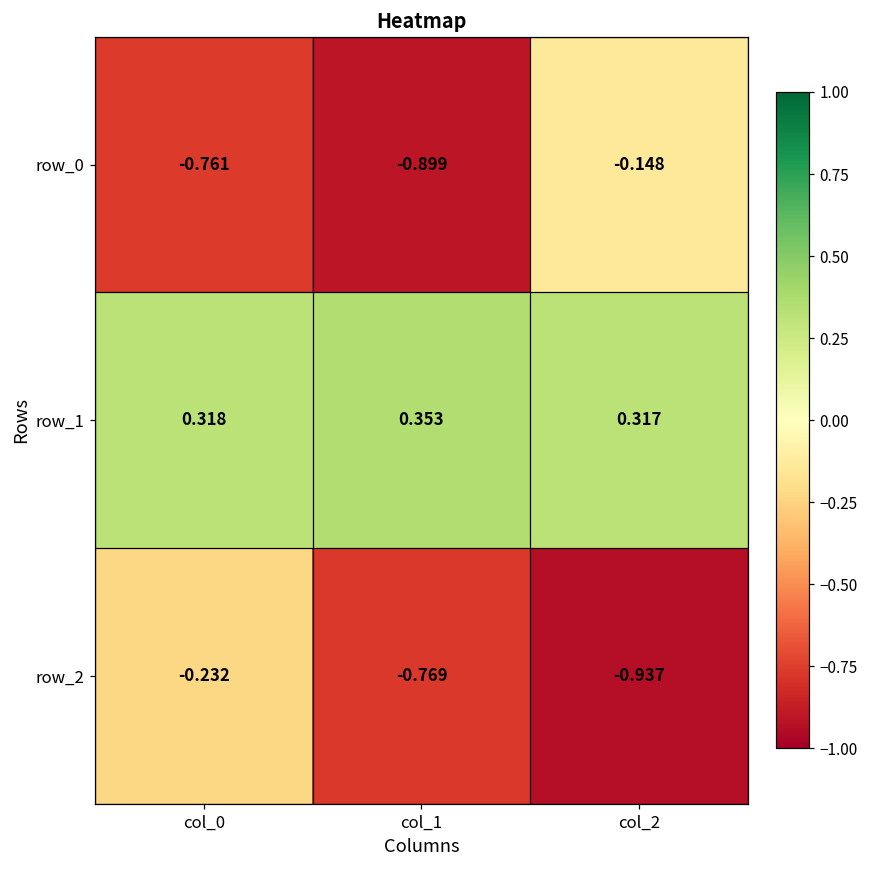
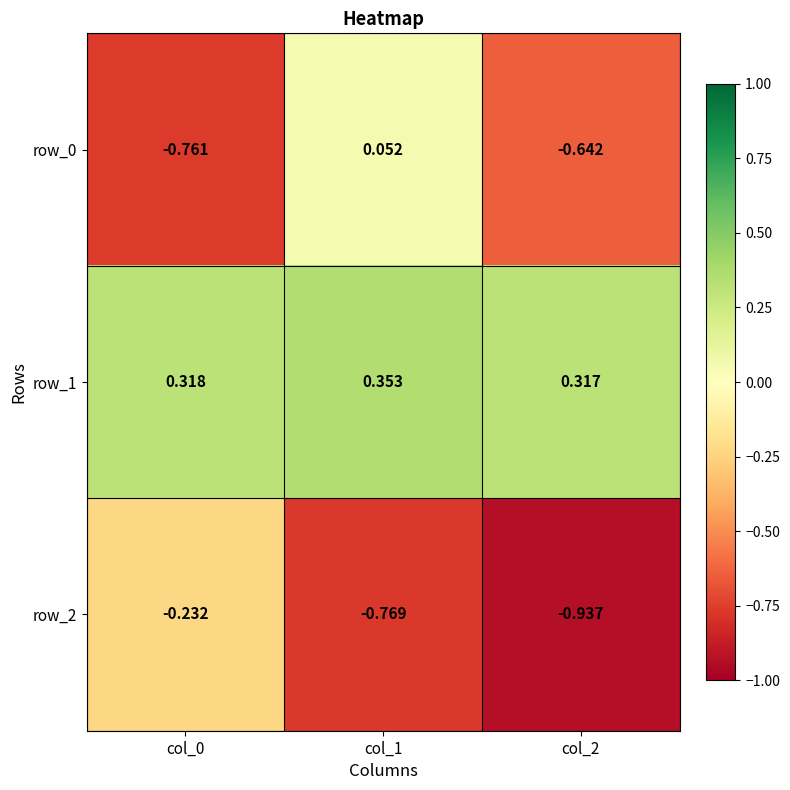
row_0, col_1: -0.899 -> 0.052
row_0, col_2: -0.148 -> -0.642
